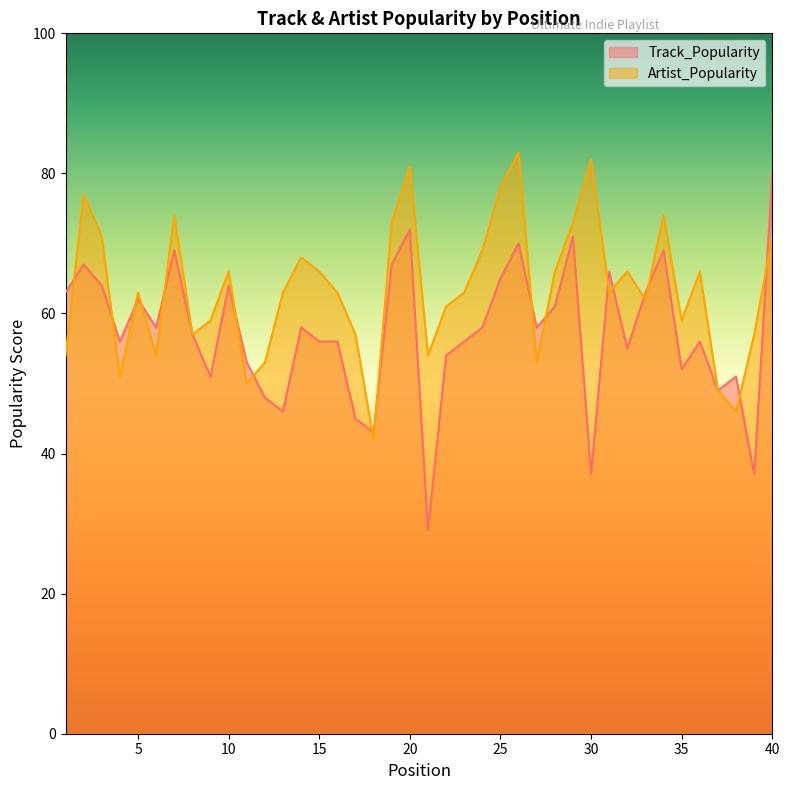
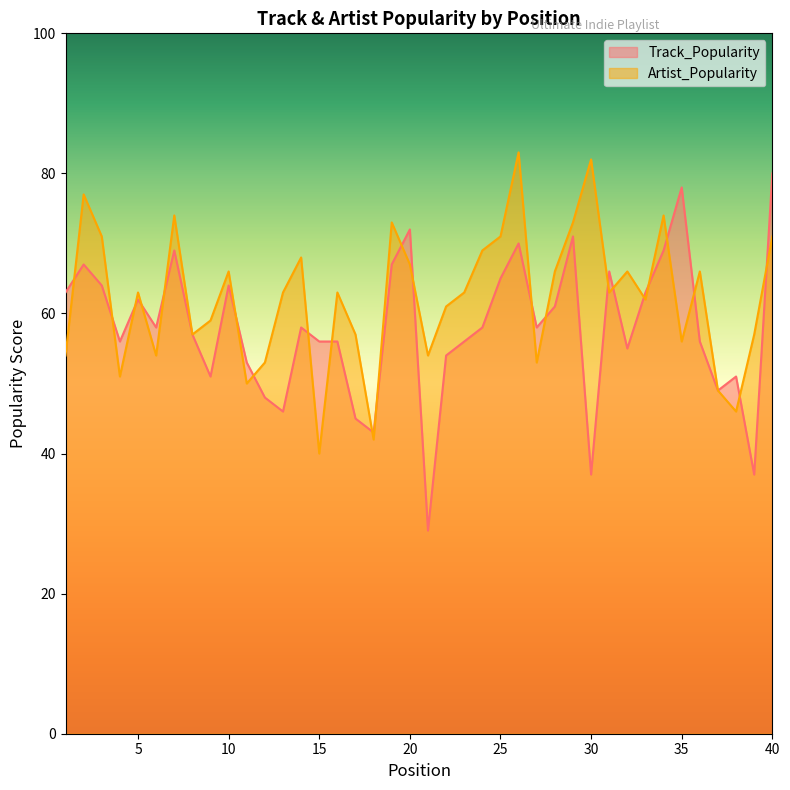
Artist_Popularity, 15: 66 -> 40
Artist_Popularity, 20: 81 -> 67
Artist_Popularity, 25: 78 -> 71
Track_Popularity, 35: 52 -> 78
Artist_Popularity, 35: 59 -> 56
